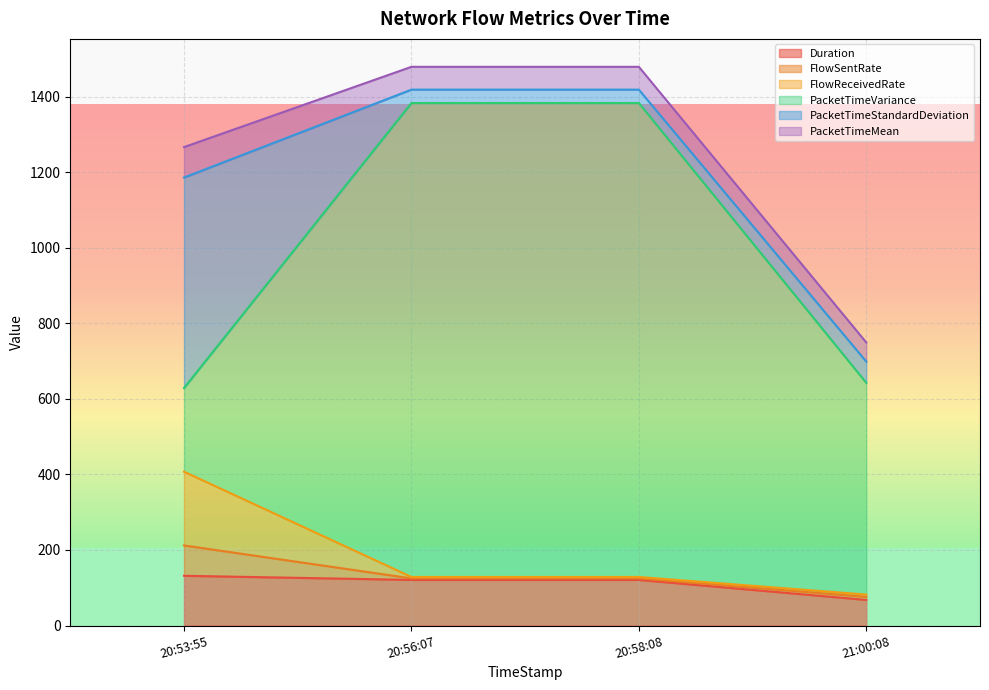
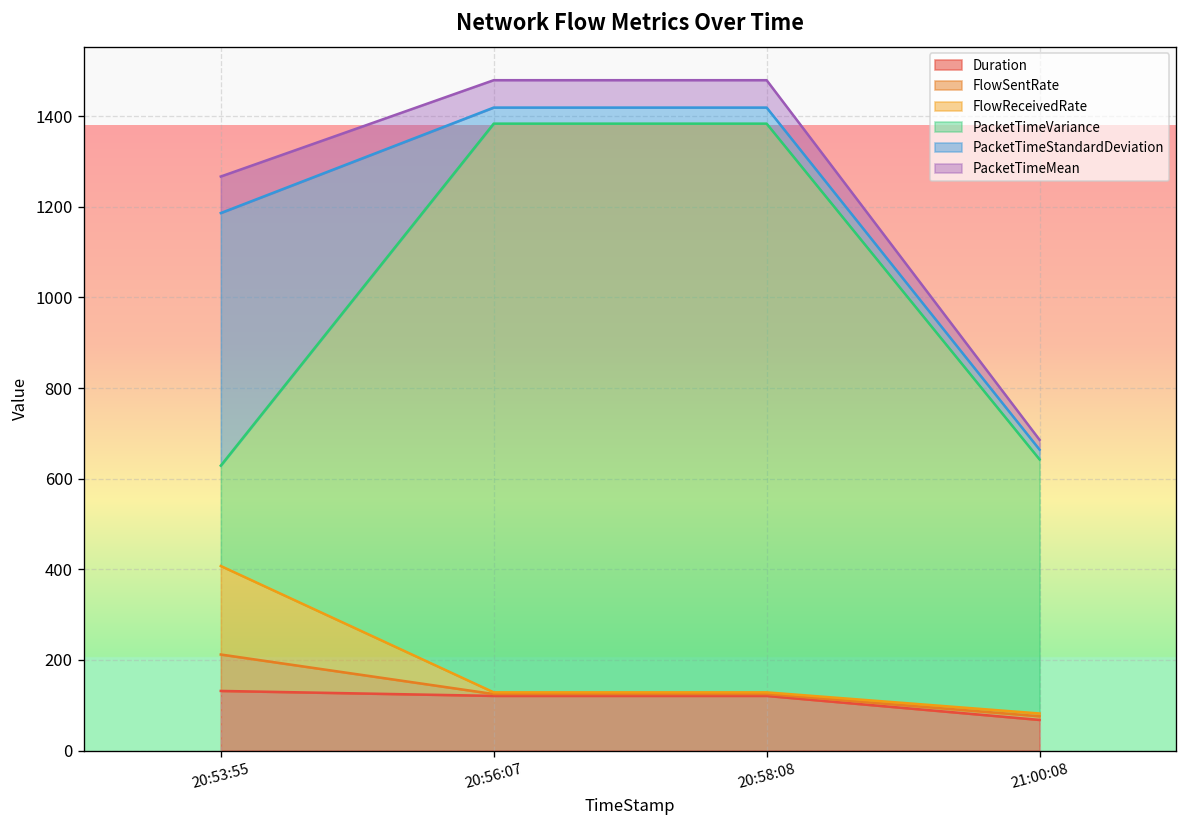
PacketTimeStandardDeviation, 21:00:08: 60 -> 20
PacketTimeMean, 21:00:08: 50 -> 20
